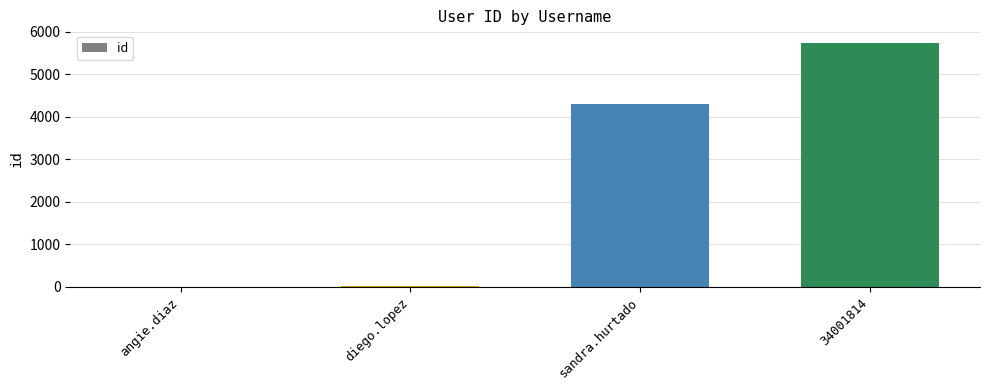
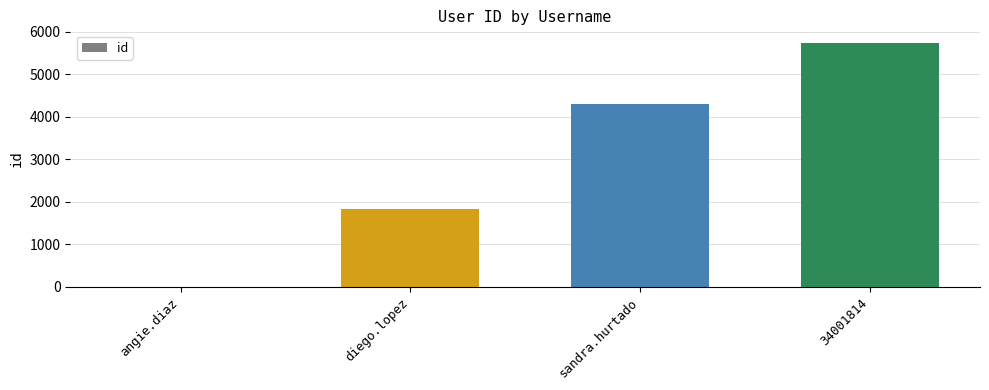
diego.lopez: 0 -> 1800
